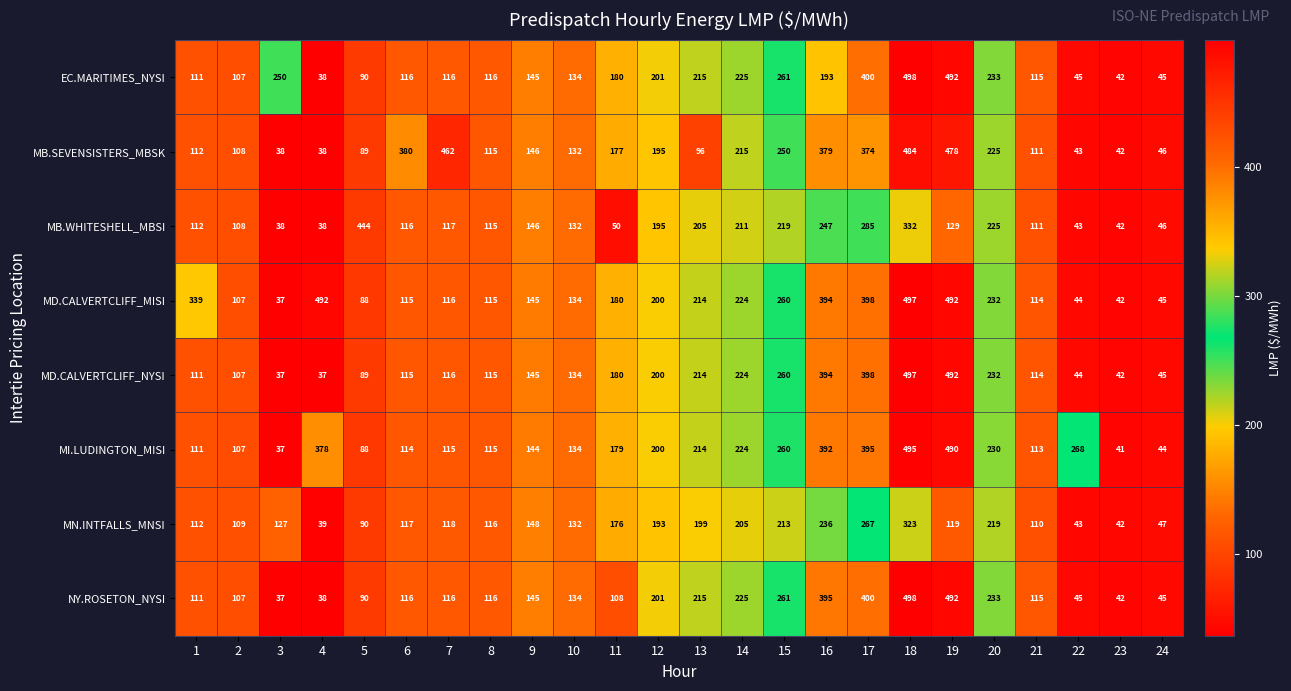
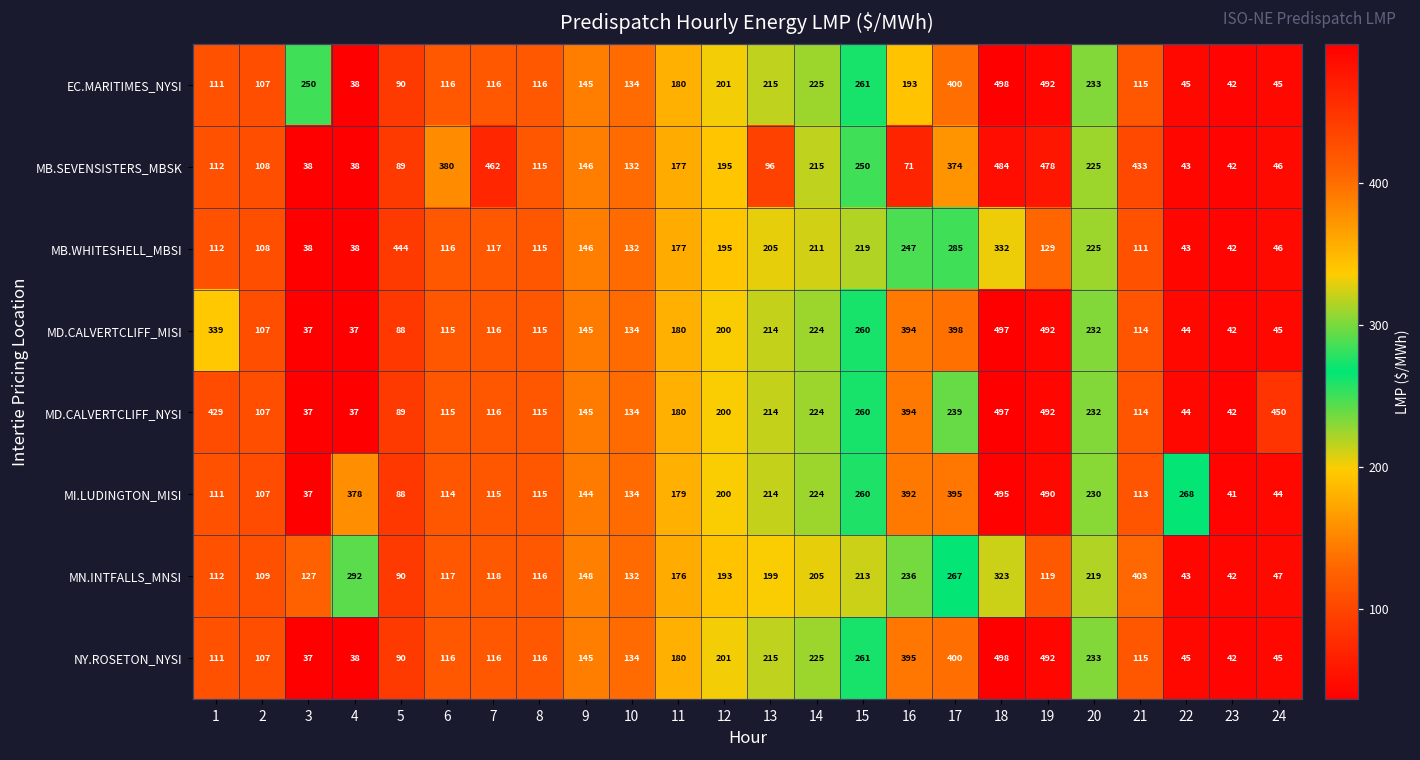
MB.SEVENSISTERS_MBSK, 16: 379 -> 71
MB.SEVENSISTERS_MBSK, 21: 111 -> 433
MB.WHITESHELL_MBSI, 11: 50 -> 177
MD.CALVERTCLIFF_MISI, 4: 492 -> 37
MD.CALVERTCLIFF_NYSI, 1: 111 -> 429
MD.CALVERTCLIFF_NYSI, 17: 398 -> 239
MD.CALVERTCLIFF_NYSI, 24: 45 -> 450
MN.INTFALLS_MNSI, 4: 39 -> 292
MN.INTFALLS_MNSI, 21: 110 -> 403
NY.ROSETON_NYSI, 11: 108 -> 180
